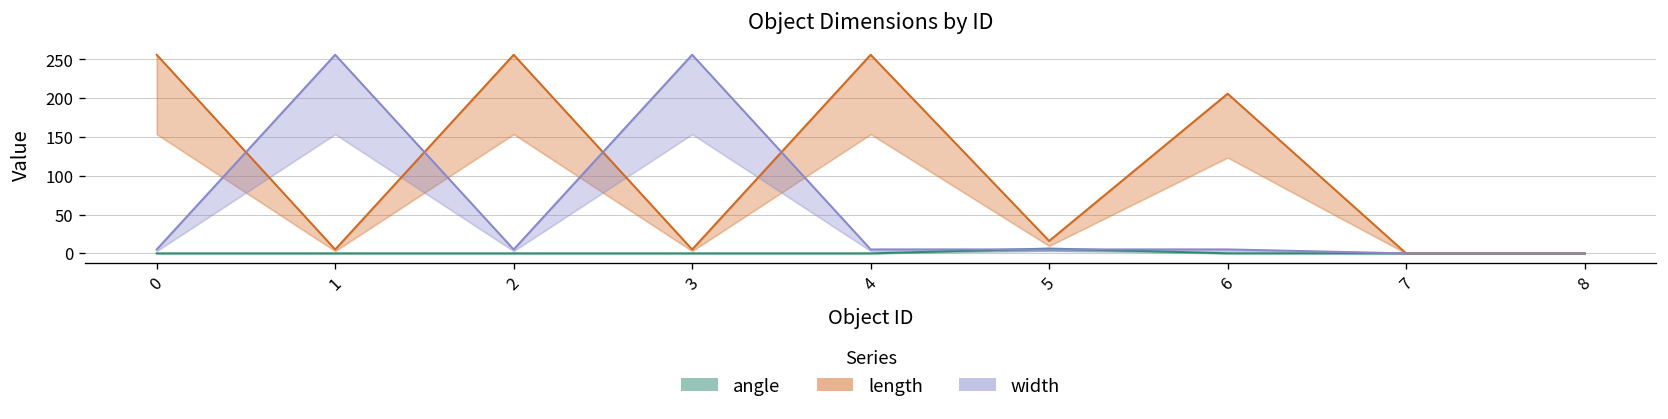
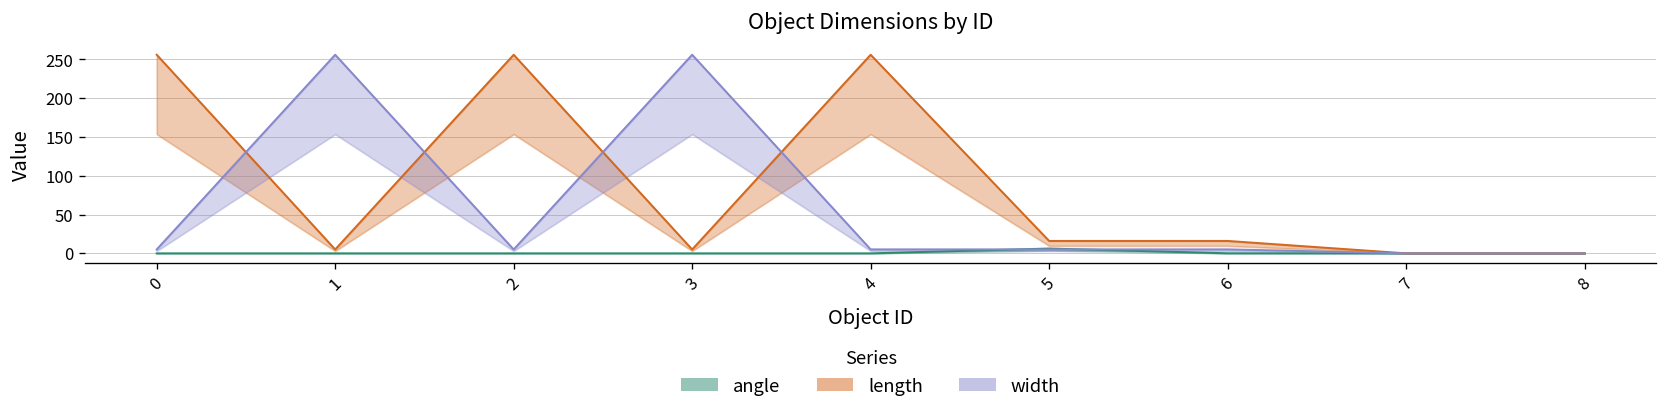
length, 6: 210 -> 20
